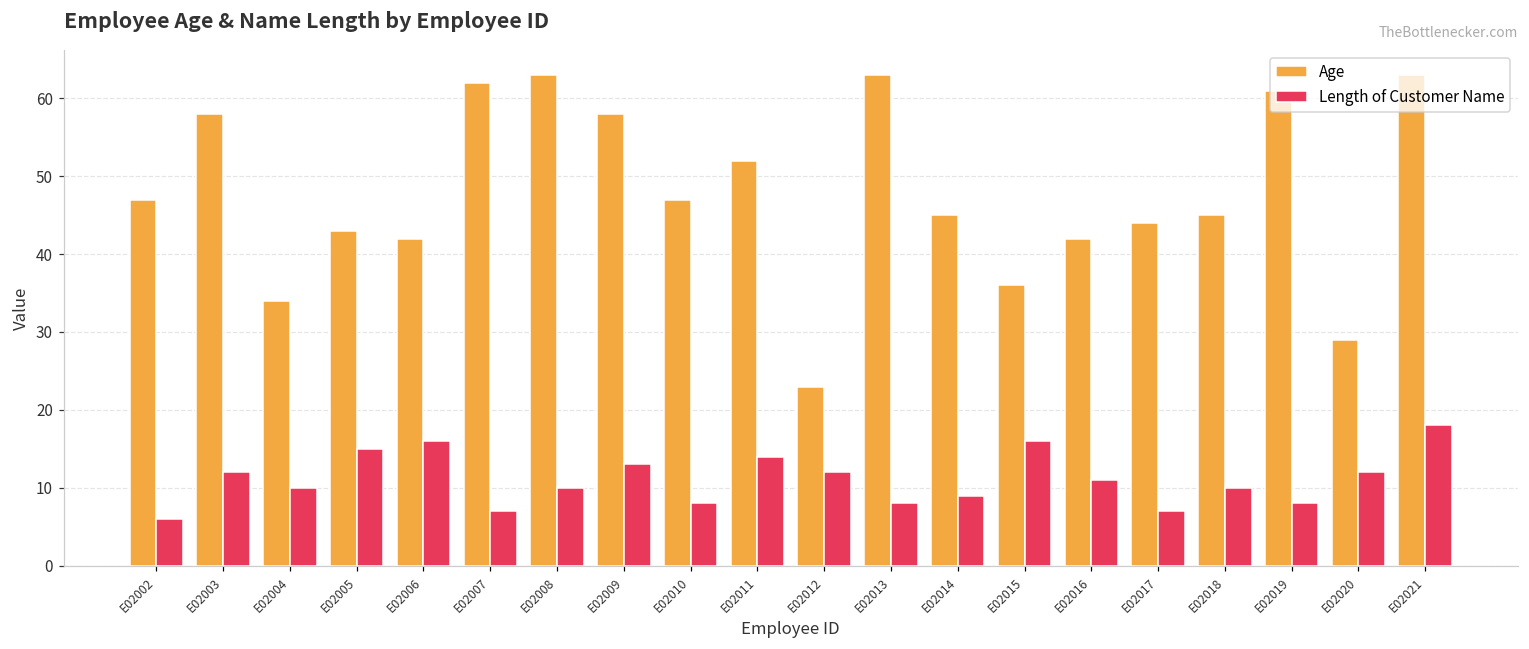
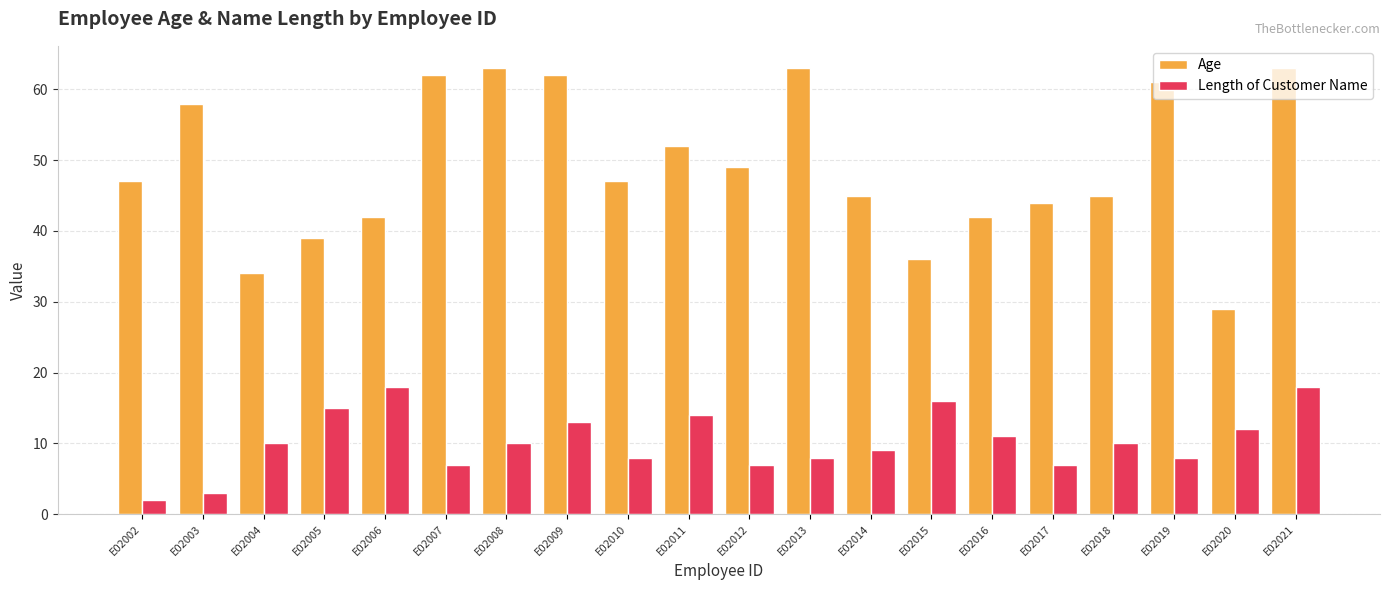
Length of Customer Name, E02002: 6 -> 2
Length of Customer Name, E02003: 12 -> 3
Age, E02005: 43 -> 39
Length of Customer Name, E02006: 16 -> 18
Age, E02009: 58 -> 62
Age, E02012: 23 -> 49
Length of Customer Name, E02012: 12 -> 7
